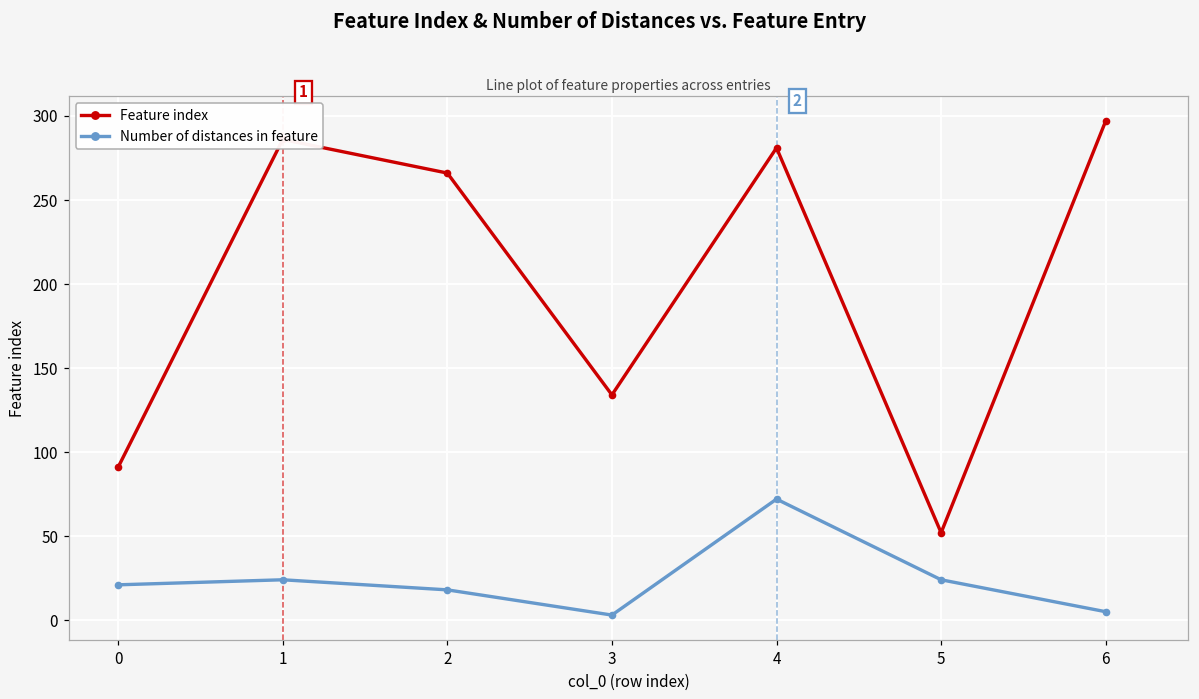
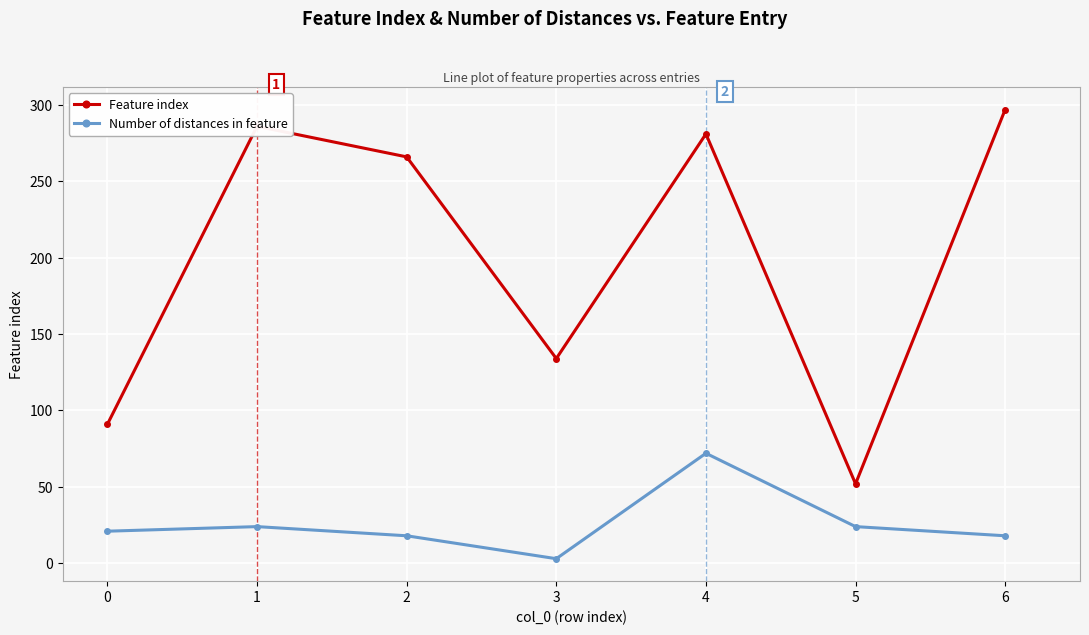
Number of distances in feature, 6: 5 -> 18
